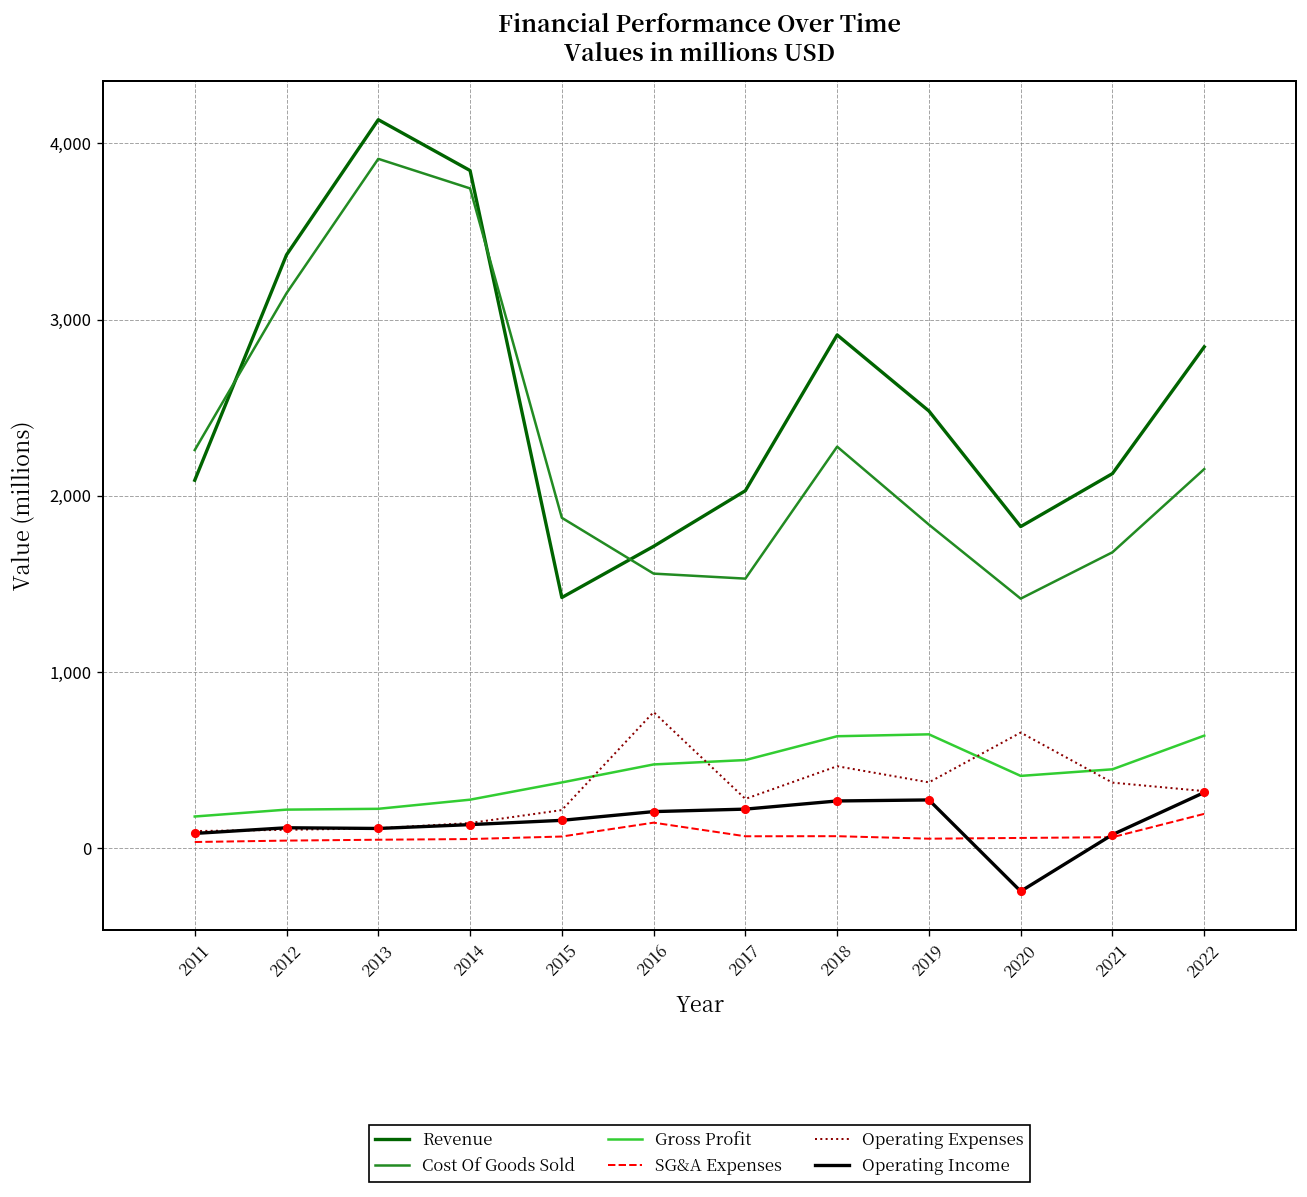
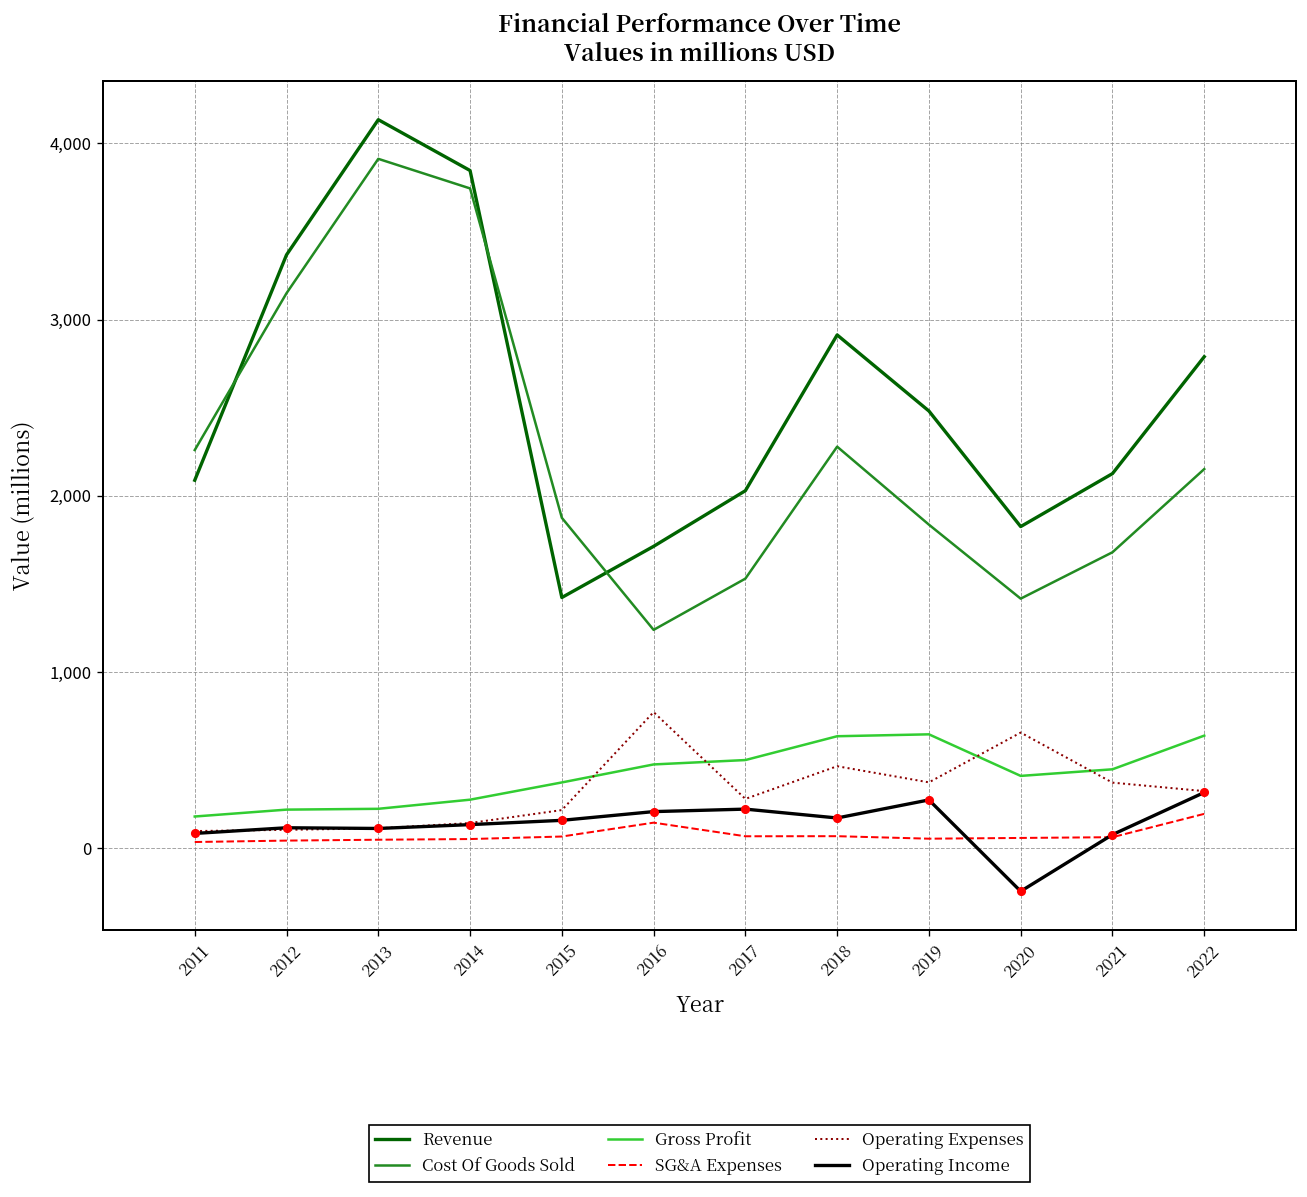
Cost Of Goods Sold, 2016: 1,560 -> 1,240
Operating Income, 2018: 270 -> 170
Revenue, 2022: 2,850 -> 2,790
